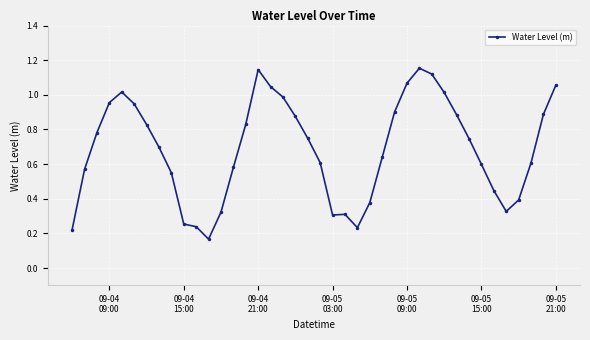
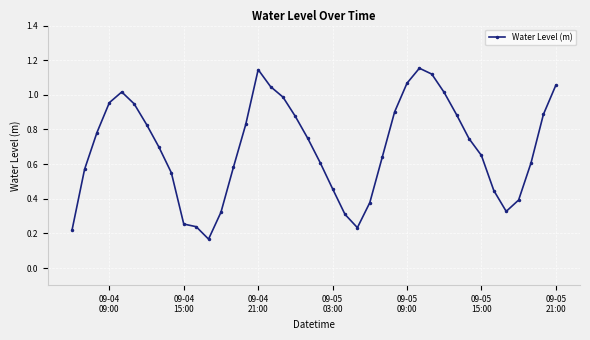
09-05 03:00: 0.31 -> 0.46
09-05 15:00: 0.60 -> 0.65
